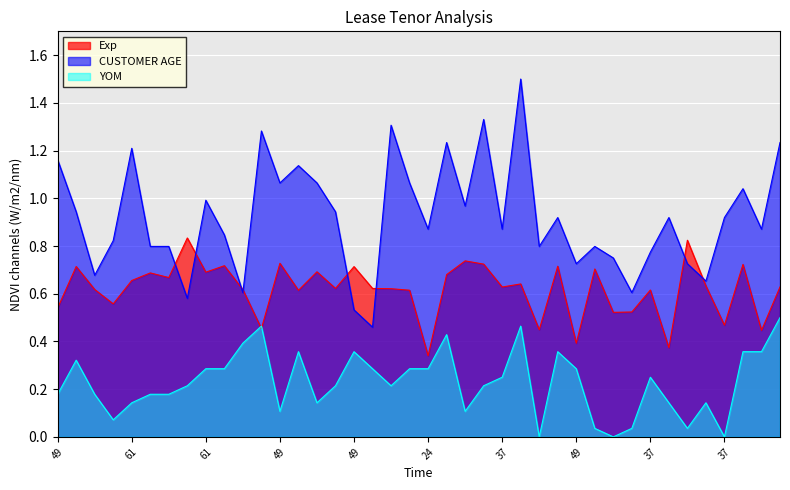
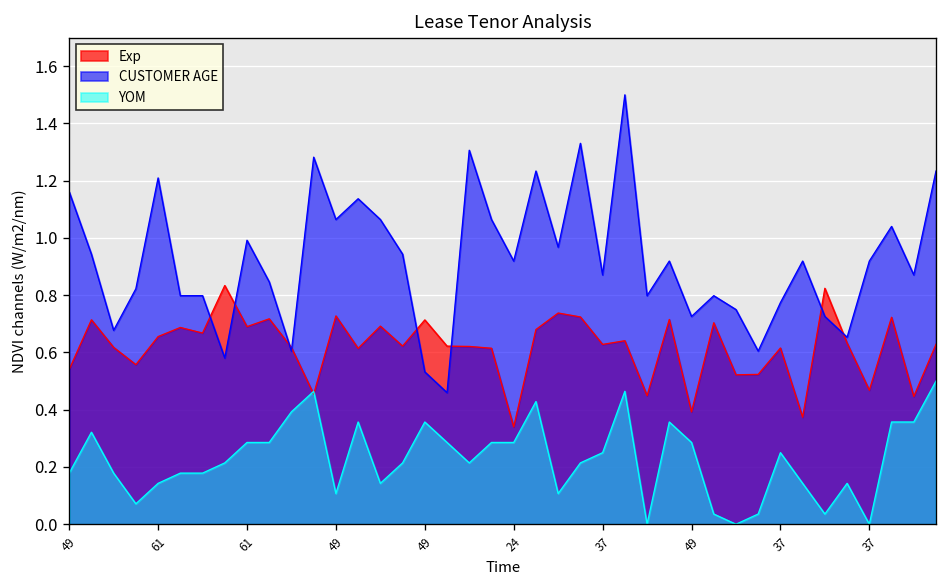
CUSTOMER AGE, 24: 0.87 -> 0.92
